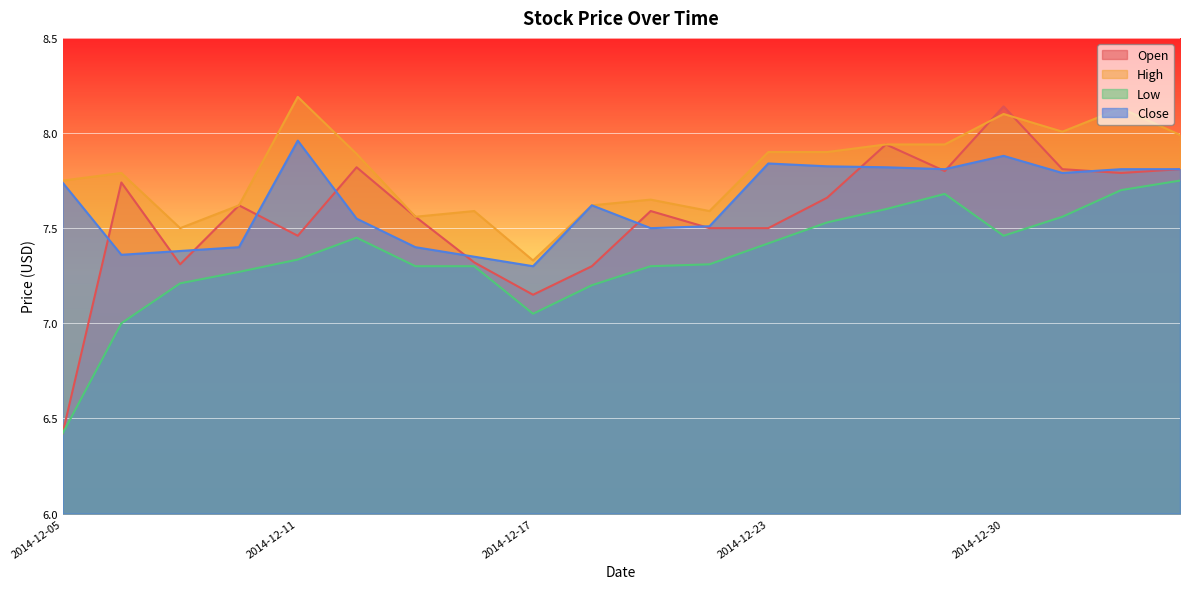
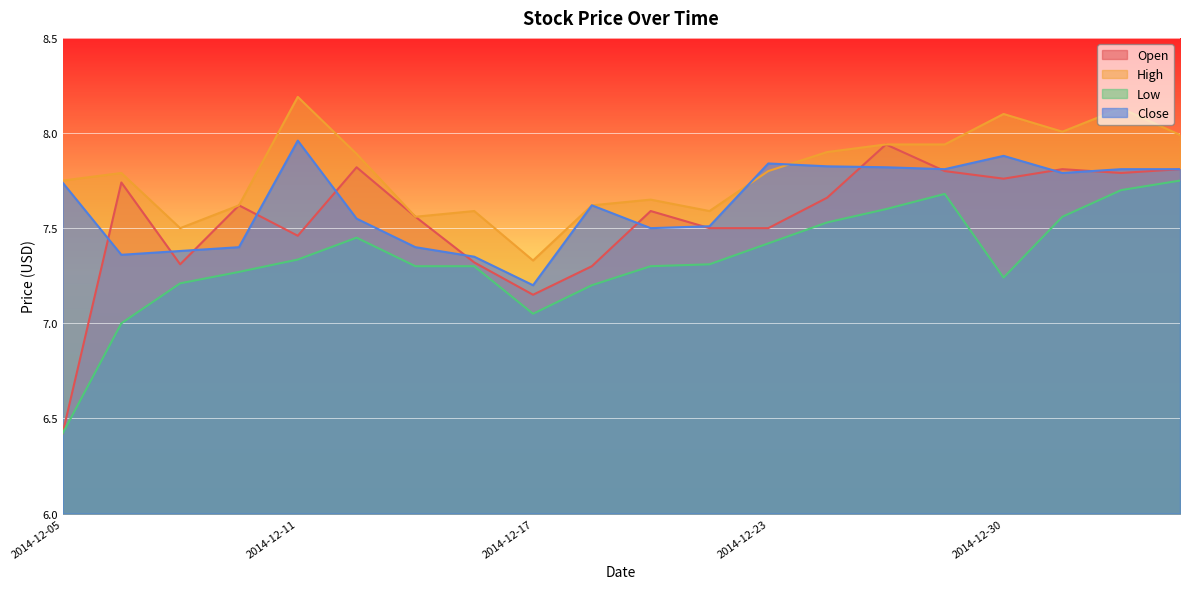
Close, 2014-12-17: 7.3 -> 7.2
High, 2014-12-23: 7.9 -> 7.8
Open, 2014-12-30: 8.14 -> 7.76
Low, 2014-12-30: 7.46 -> 7.24
